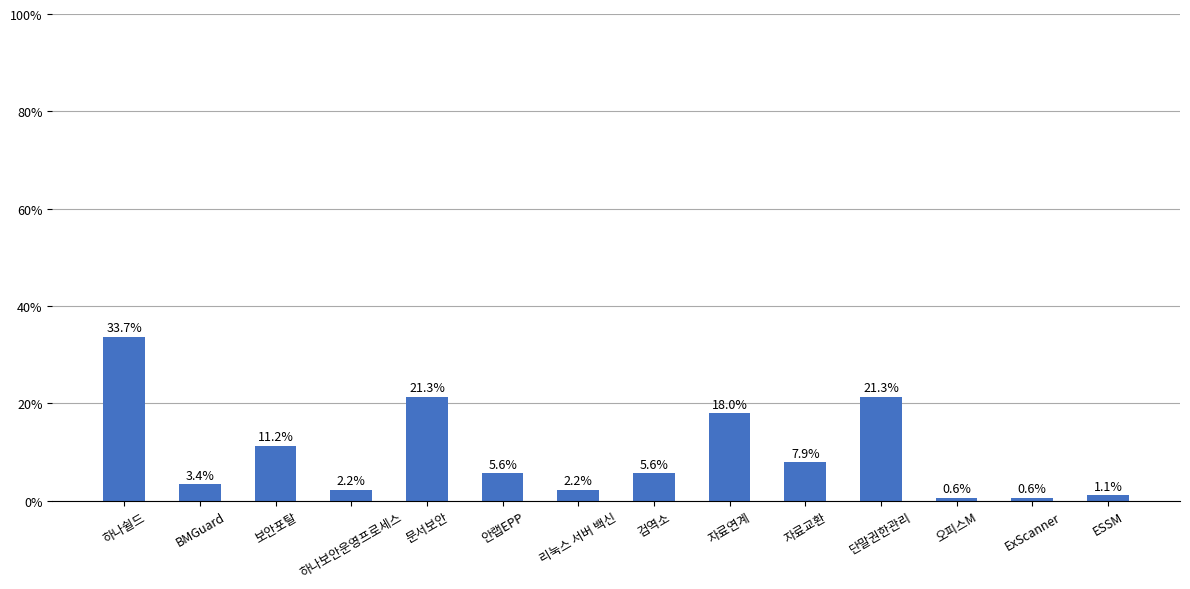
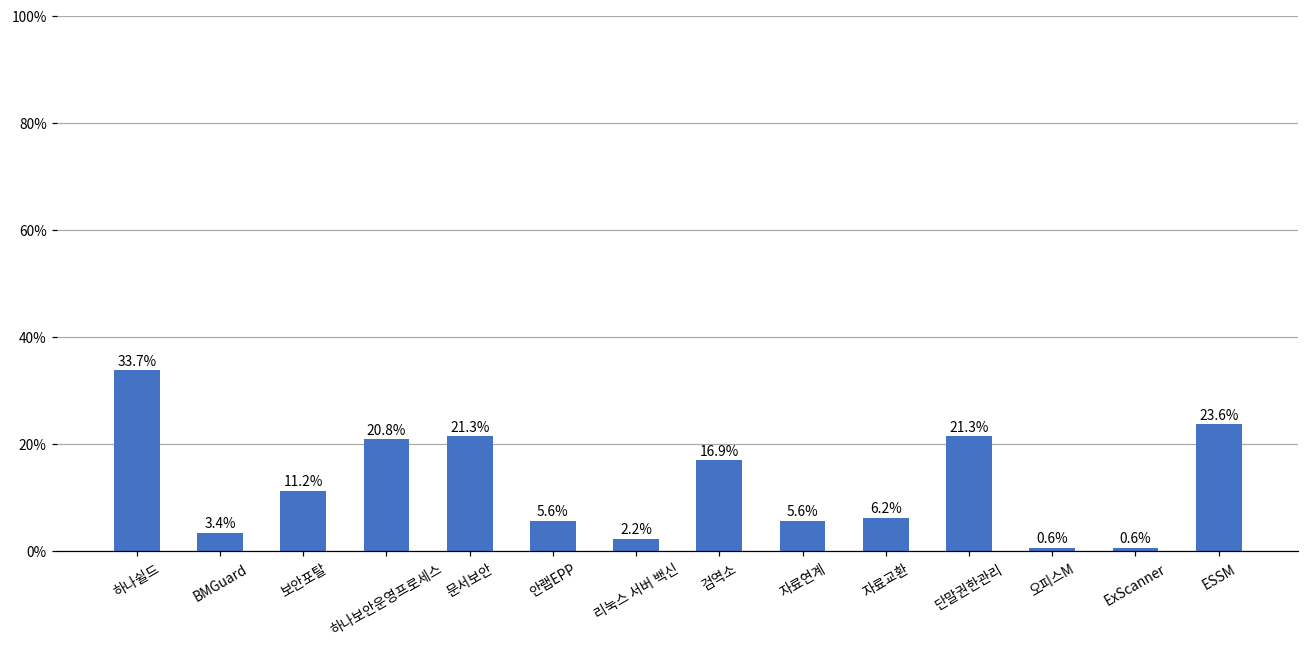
하나보안운영프로세스: 2.2% -> 20.8%
검역소: 5.6% -> 16.9%
자료연계: 18.0% -> 5.6%
자료교환: 7.9% -> 6.2%
ESSM: 1.1% -> 23.6%
